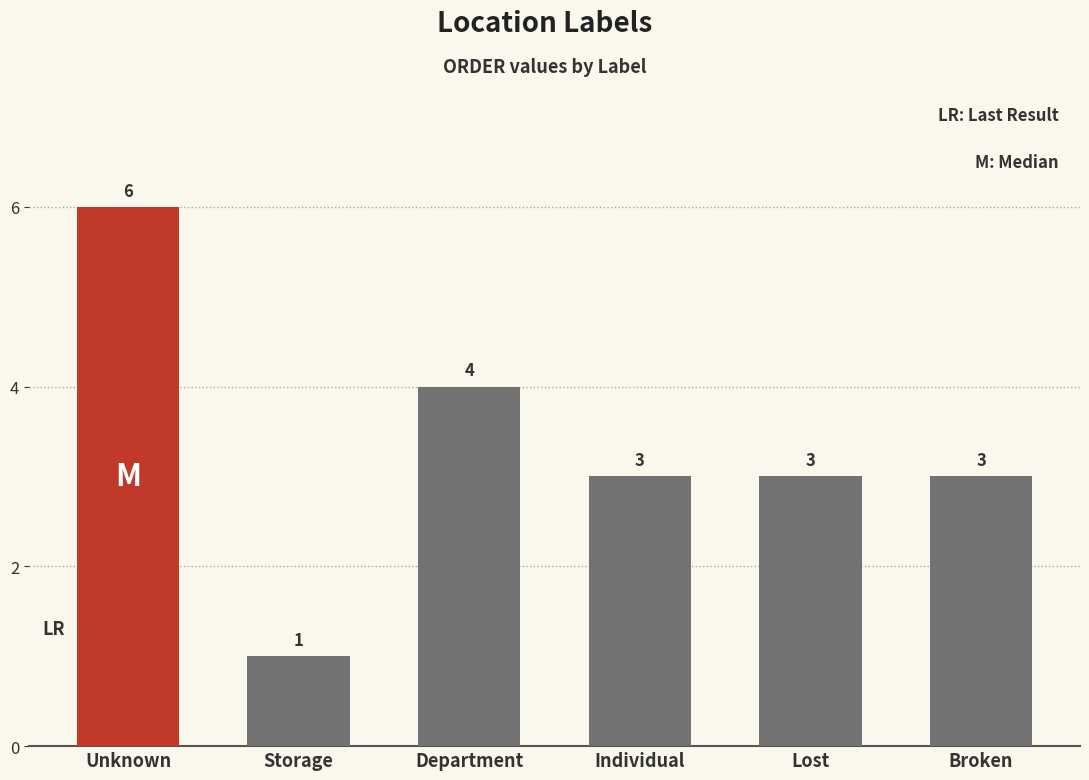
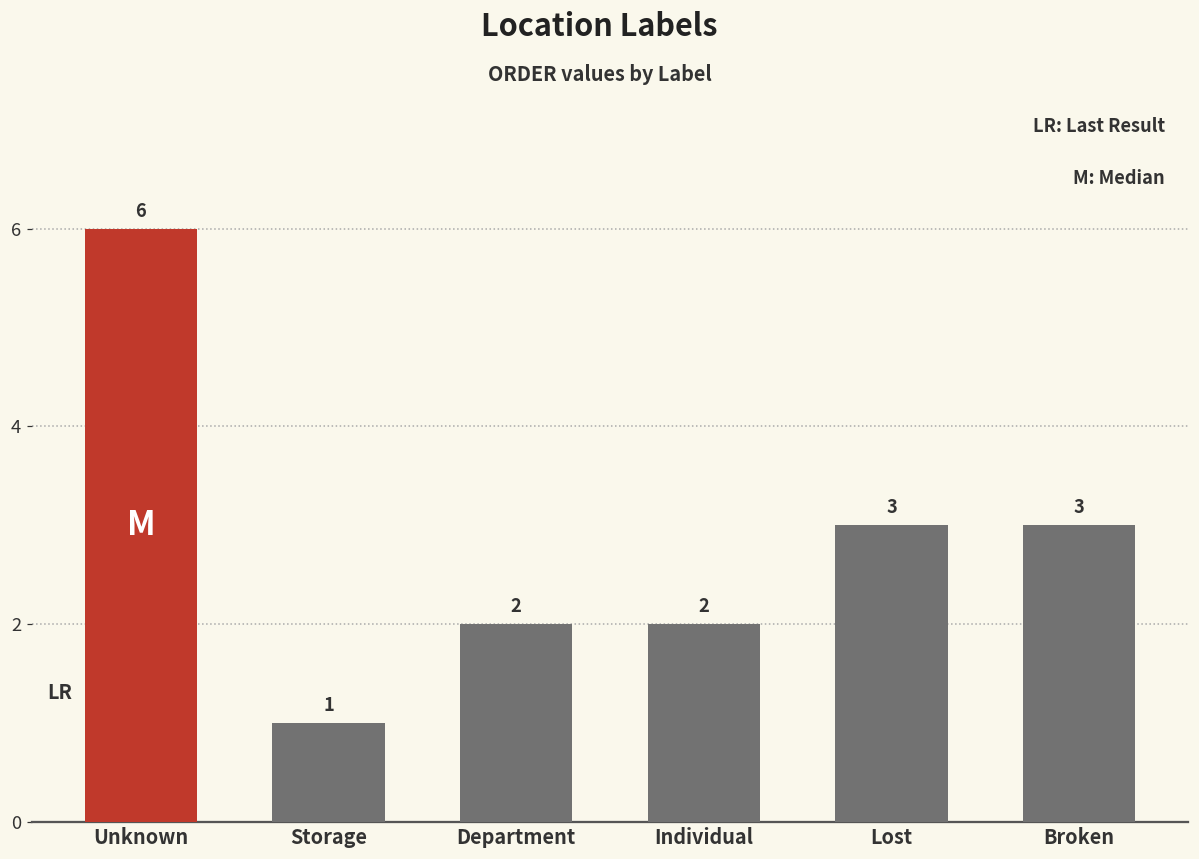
Department: 4 -> 2
Individual: 3 -> 2
